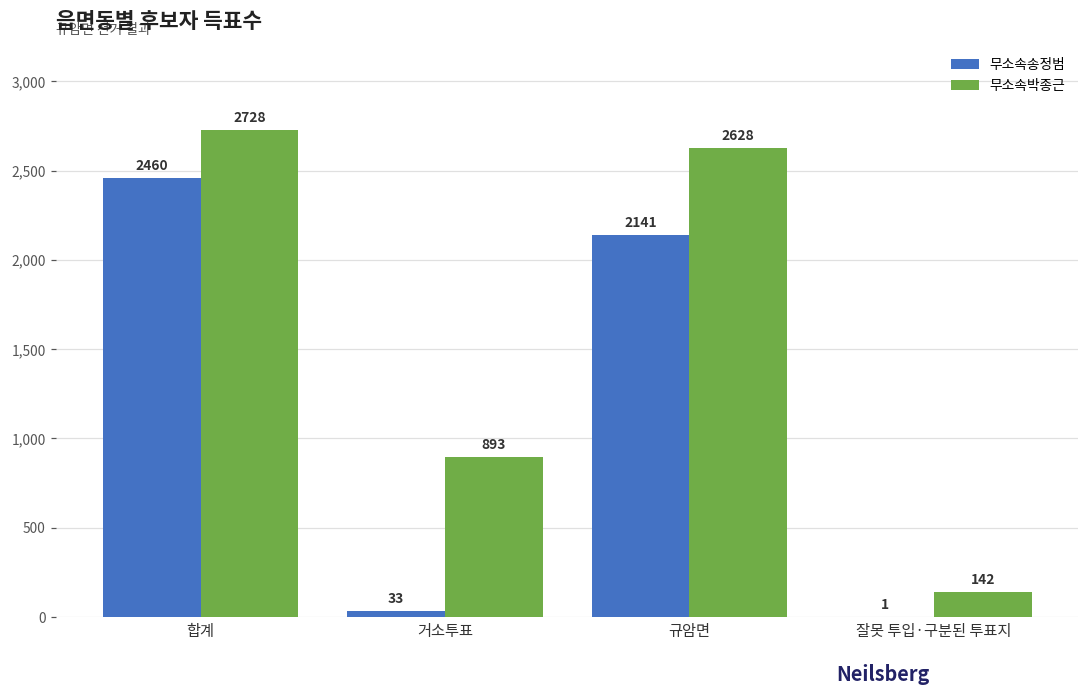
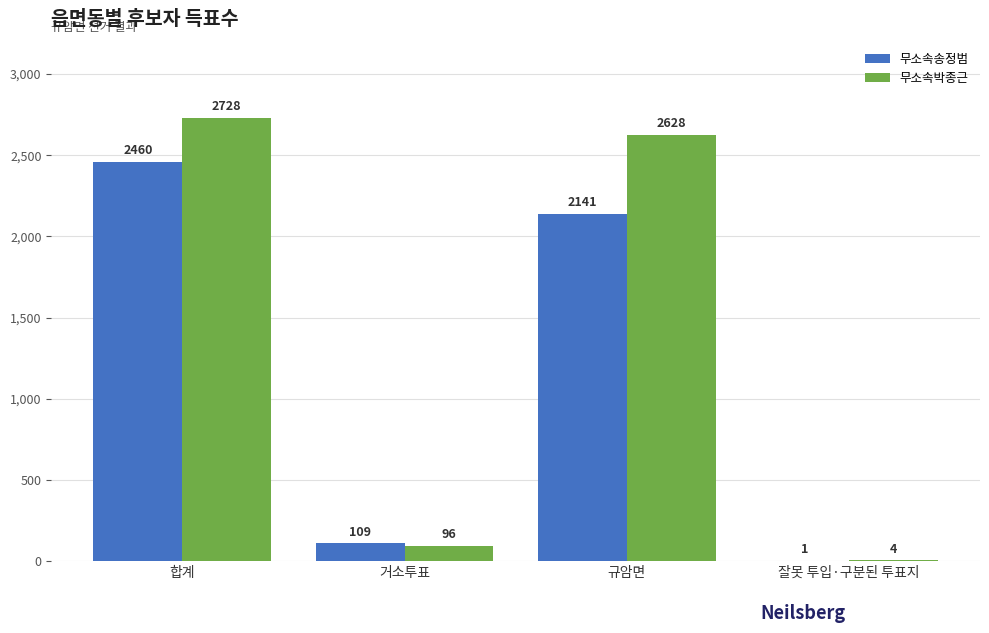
무소속송정범, 거소투표: 33 -> 109
무소속박종근, 거소투표: 893 -> 96
무소속박종근, 잘못 투입·구분된 투표지: 142 -> 4
